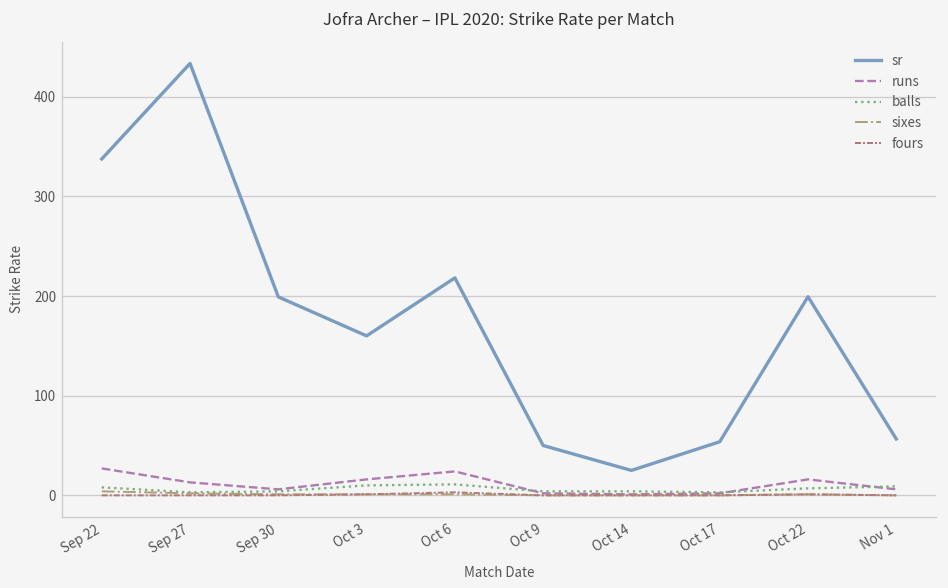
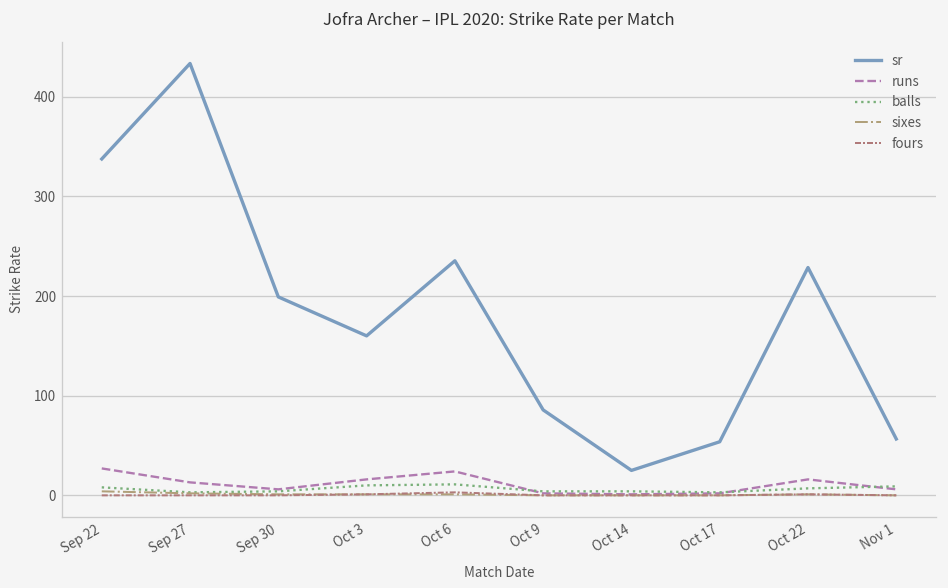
sr, Oct 6: 220 -> 240
sr, Oct 9: 50 -> 90
sr, Oct 22: 200 -> 230
